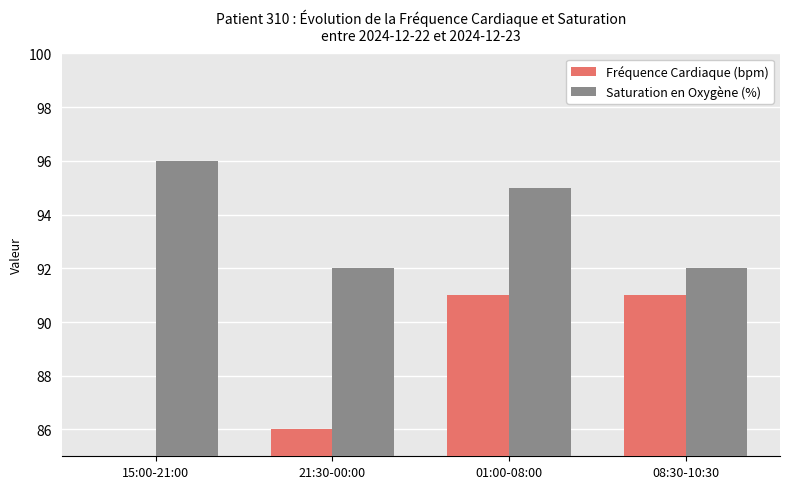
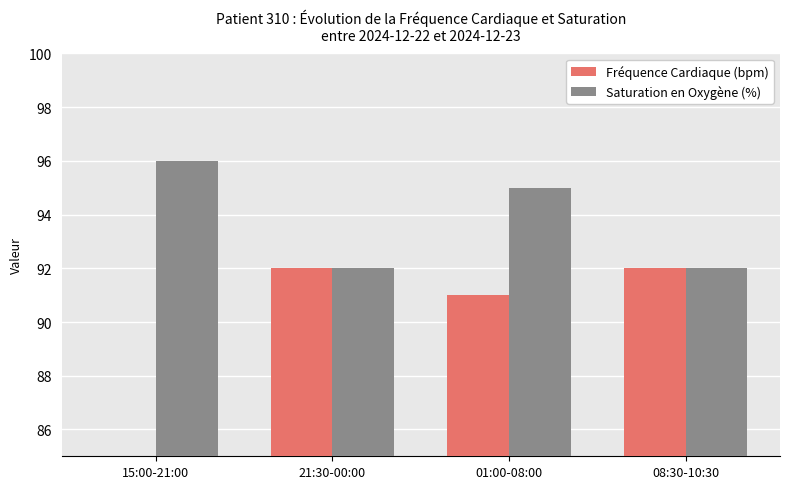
Fréquence Cardiaque (bpm), 21:30-00:00: 86 -> 92
Fréquence Cardiaque (bpm), 08:30-10:30: 91 -> 92
